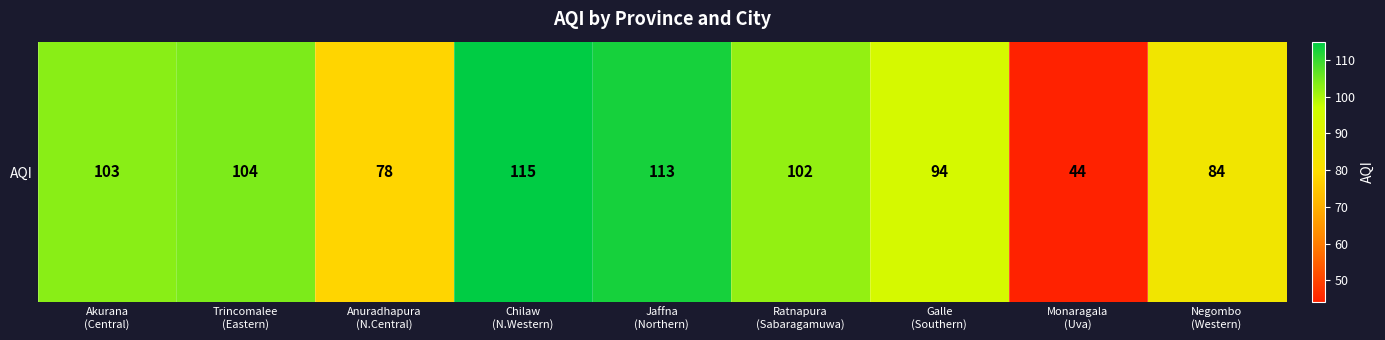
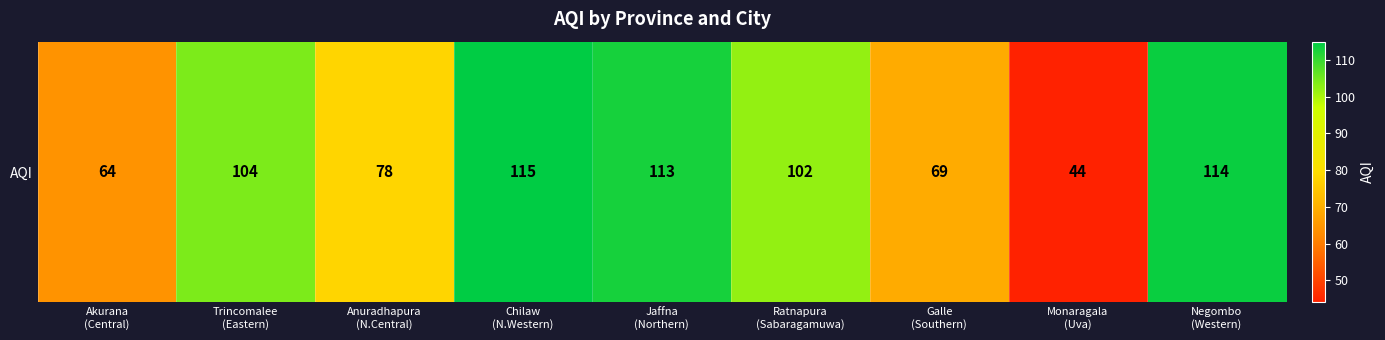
AQI, Akurana (Central): 103 -> 64
AQI, Galle (Southern): 94 -> 69
AQI, Negombo (Western): 84 -> 114
